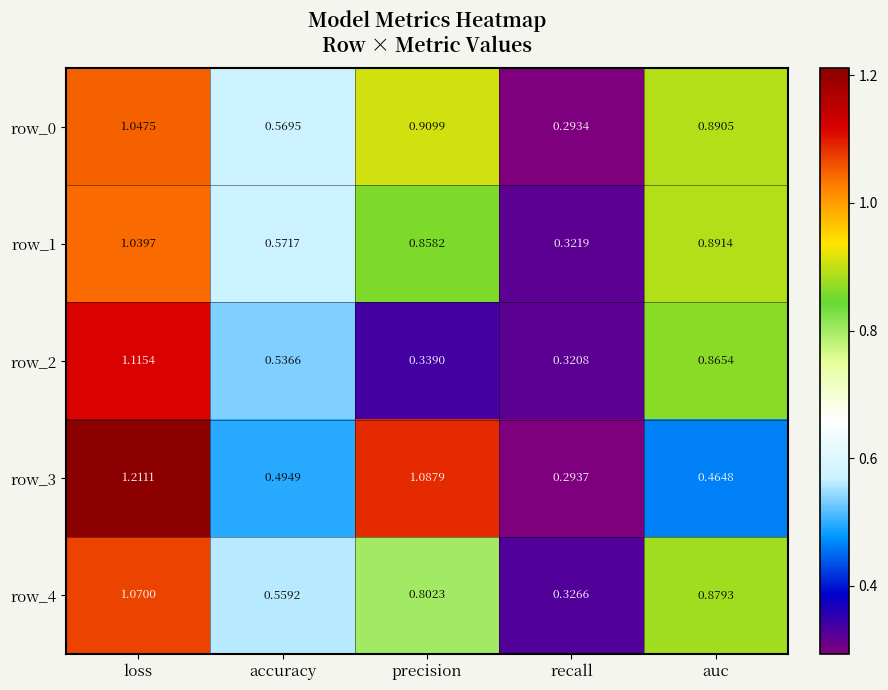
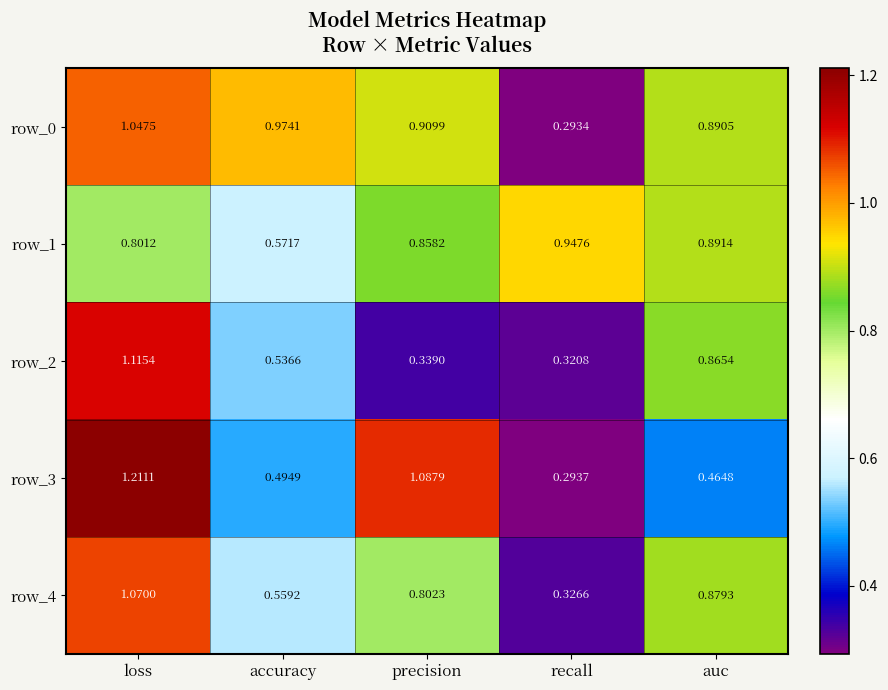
row_0, accuracy: 0.5695 -> 0.9741
row_1, loss: 1.0397 -> 0.8012
row_1, recall: 0.3219 -> 0.9476
